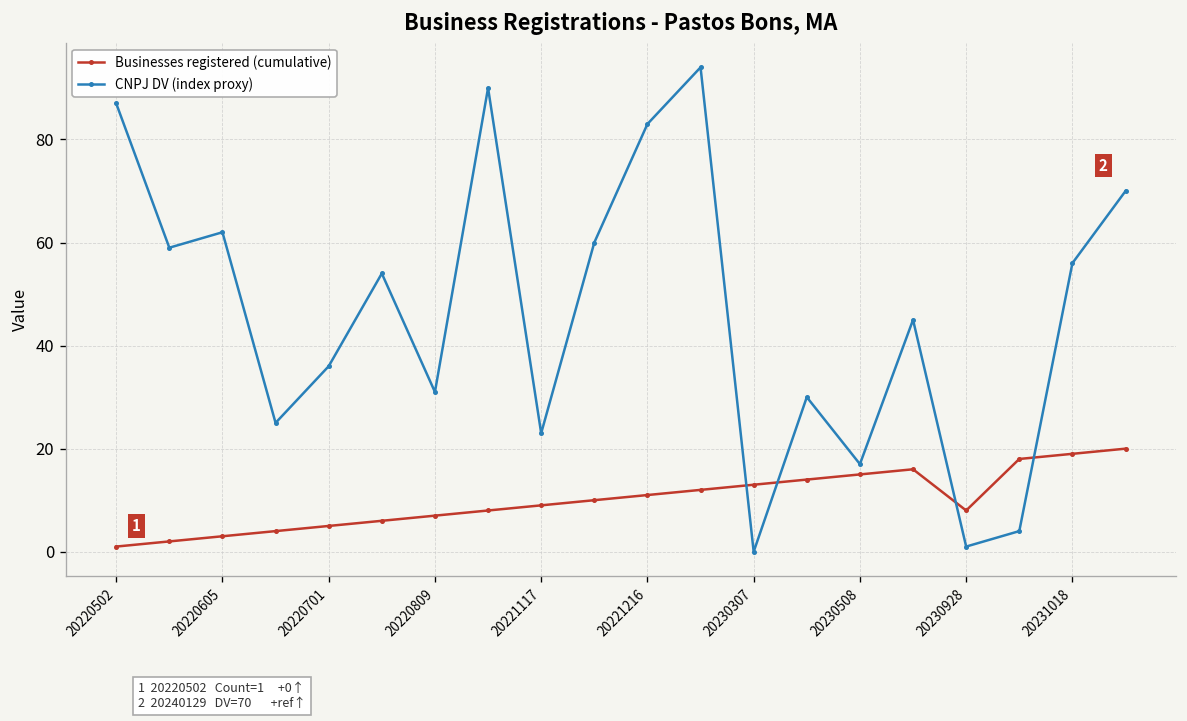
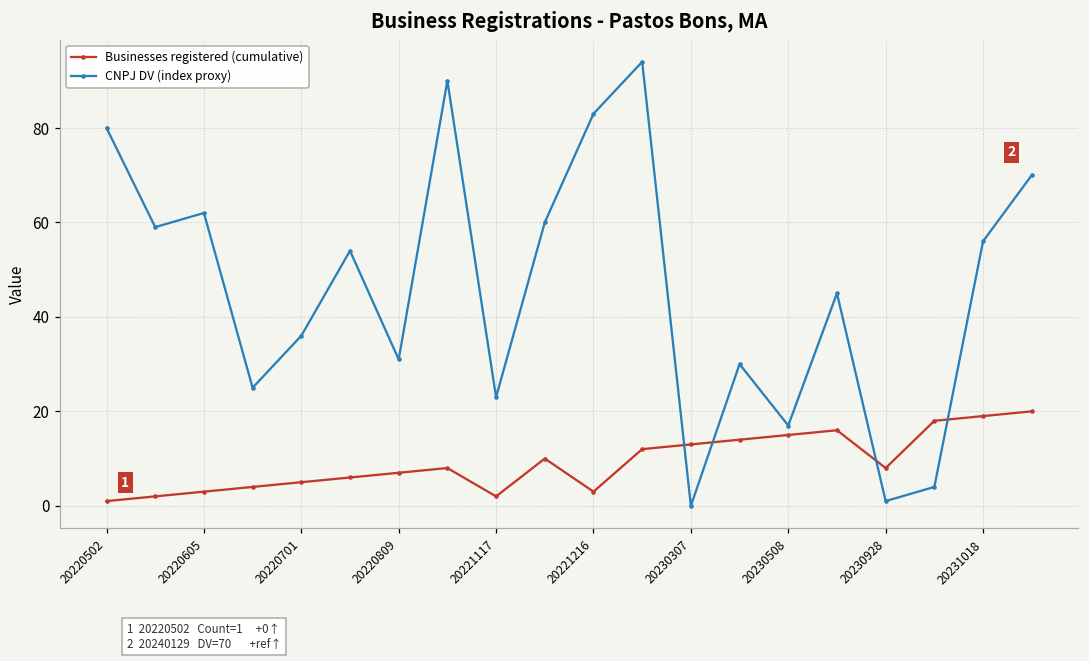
CNPJ DV (index proxy), 20220502: 87 -> 80
Businesses registered (cumulative), 20221117: 9 -> 2
Businesses registered (cumulative), 20221216: 11 -> 3
